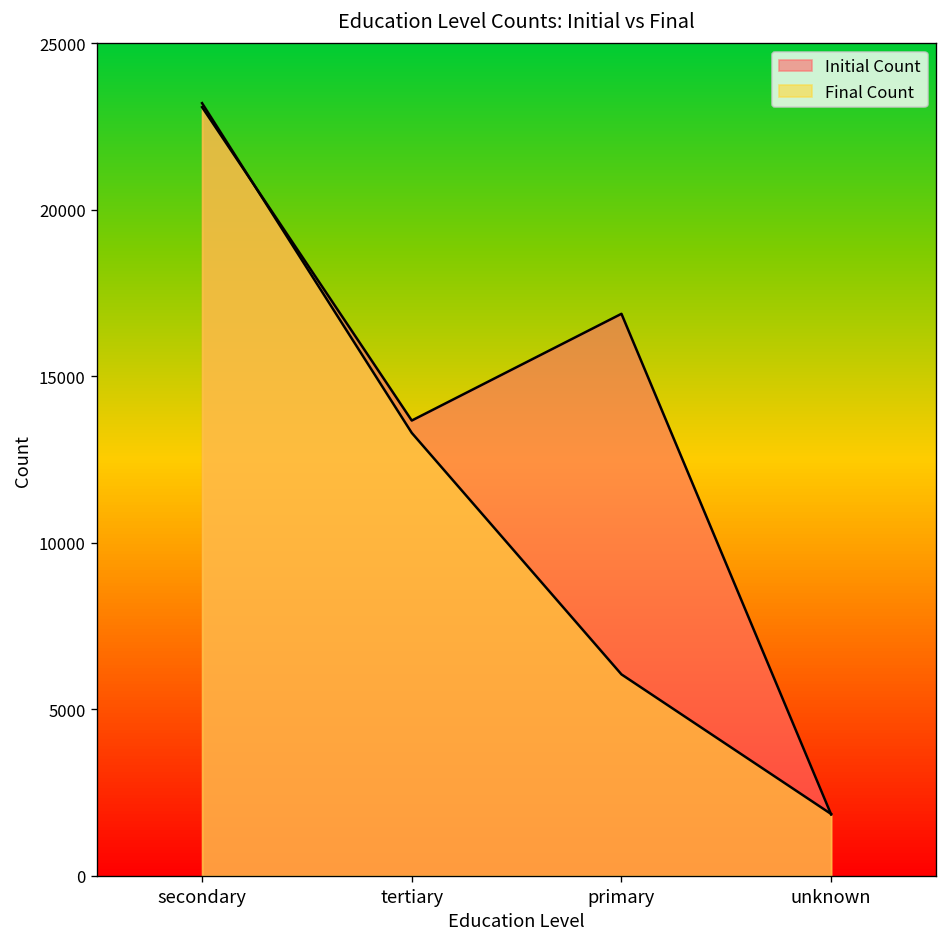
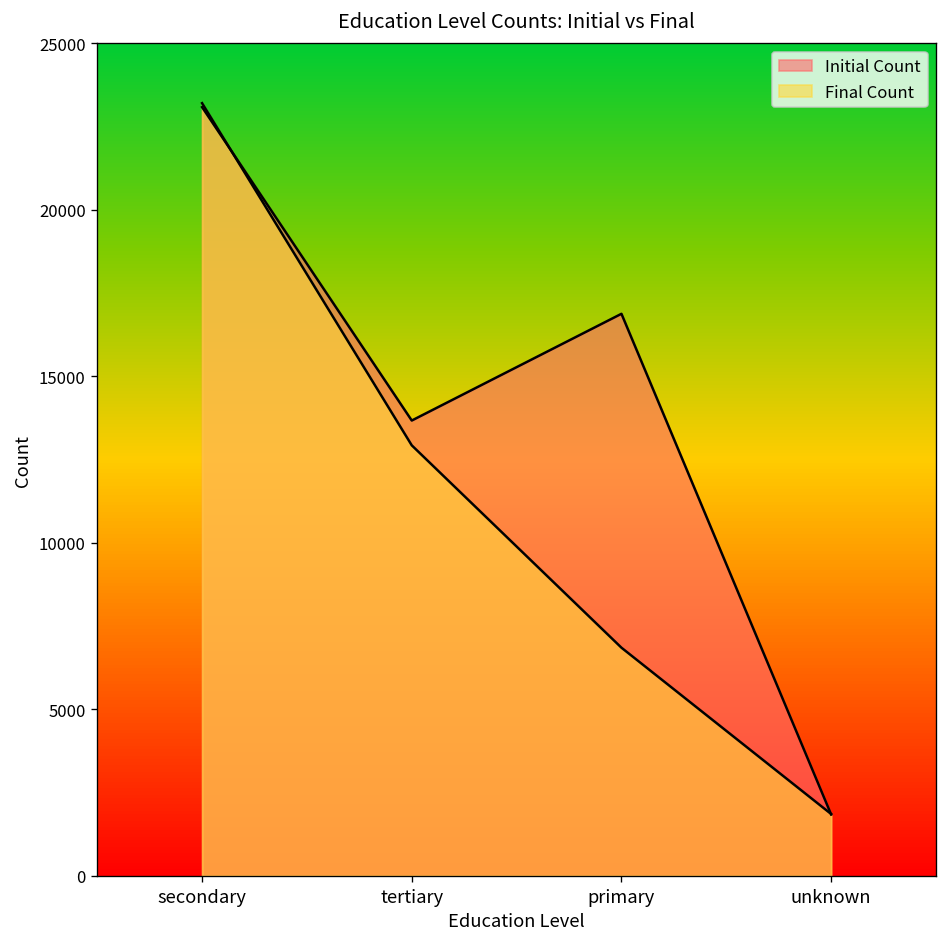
Final Count, tertiary: 13300 -> 12900
Final Count, primary: 6100 -> 6900
